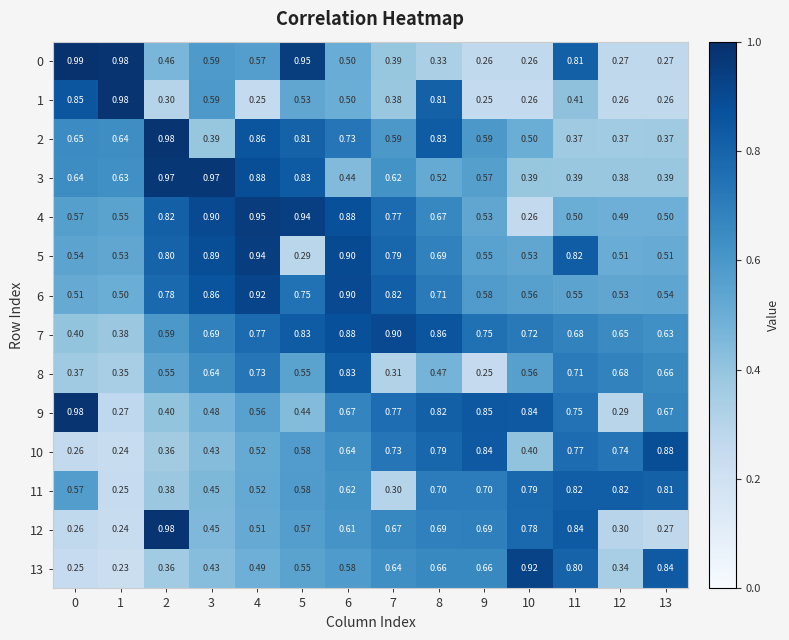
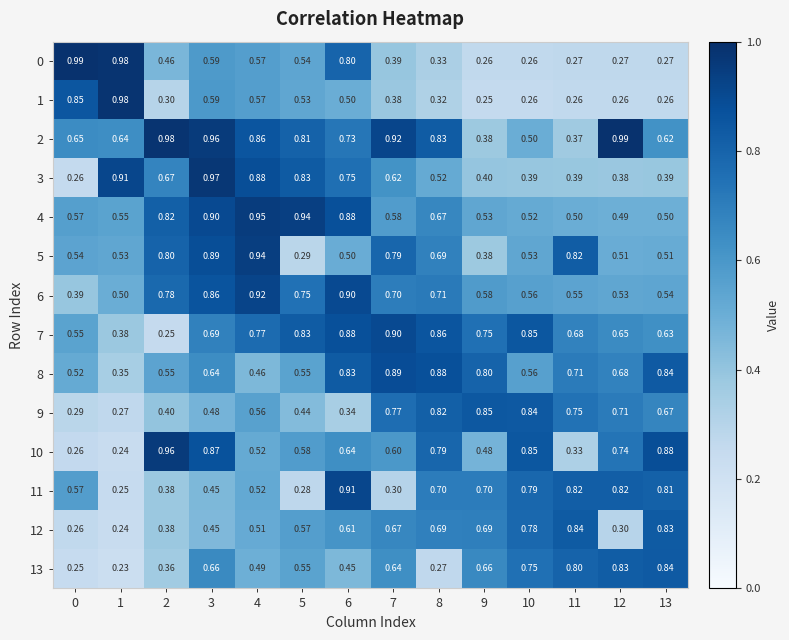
0, 5: 0.95 -> 0.54
0, 6: 0.50 -> 0.80
0, 11: 0.81 -> 0.27
1, 4: 0.25 -> 0.57
1, 8: 0.81 -> 0.32
1, 11: 0.41 -> 0.26
2, 3: 0.39 -> 0.96
2, 7: 0.59 -> 0.92
2, 9: 0.59 -> 0.38
2, 12: 0.37 -> 0.99
2, 13: 0.37 -> 0.62
3, 0: 0.64 -> 0.26
3, 1: 0.63 -> 0.91
3, 2: 0.97 -> 0.67
3, 6: 0.44 -> 0.75
3, 9: 0.57 -> 0.40
4, 7: 0.77 -> 0.58
4, 10: 0.26 -> 0.52
5, 6: 0.90 -> 0.50
5, 9: 0.55 -> 0.38
6, 0: 0.51 -> 0.39
6, 7: 0.82 -> 0.70
7, 0: 0.40 -> 0.55
7, 2: 0.59 -> 0.25
7, 10: 0.72 -> 0.85
8, 0: 0.37 -> 0.52
8, 4: 0.73 -> 0.46
8, 7: 0.31 -> 0.89
8, 8: 0.47 -> 0.88
8, 9: 0.25 -> 0.80
8, 13: 0.66 -> 0.84
9, 0: 0.98 -> 0.29
9, 6: 0.67 -> 0.34
9, 12: 0.29 -> 0.71
10, 2: 0.36 -> 0.96
10, 3: 0.43 -> 0.87
10, 7: 0.73 -> 0.60
10, 9: 0.84 -> 0.48
10, 10: 0.40 -> 0.85
10, 11: 0.77 -> 0.33
11, 5: 0.58 -> 0.28
11, 6: 0.62 -> 0.91
12, 2: 0.98 -> 0.38
12, 13: 0.27 -> 0.83
13, 3: 0.43 -> 0.66
13, 6: 0.58 -> 0.45
13, 8: 0.66 -> 0.27
13, 10: 0.92 -> 0.75
13, 12: 0.34 -> 0.83
